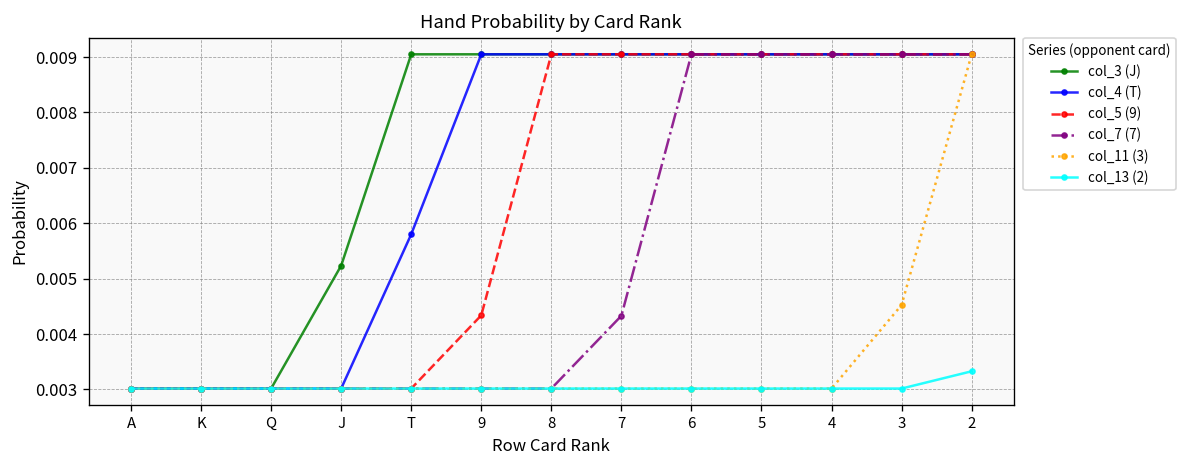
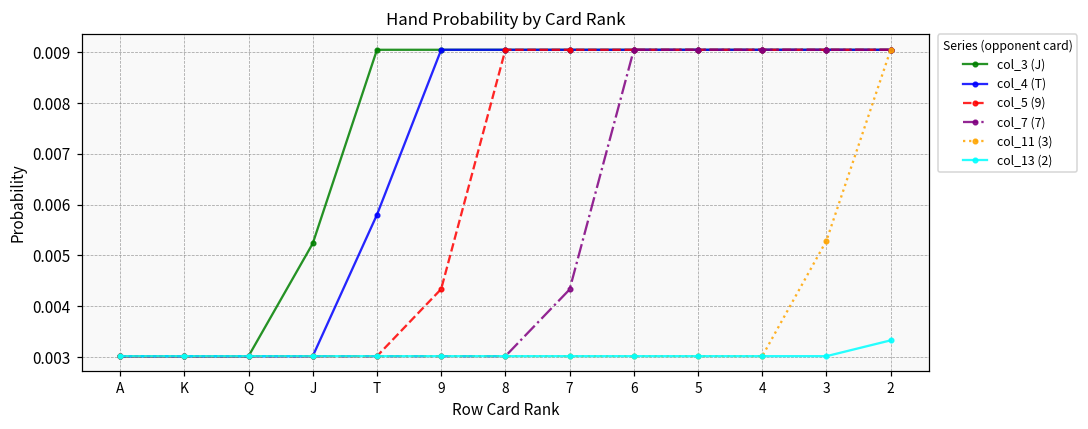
col_11 (3), 3: 0.0045 -> 0.0053
